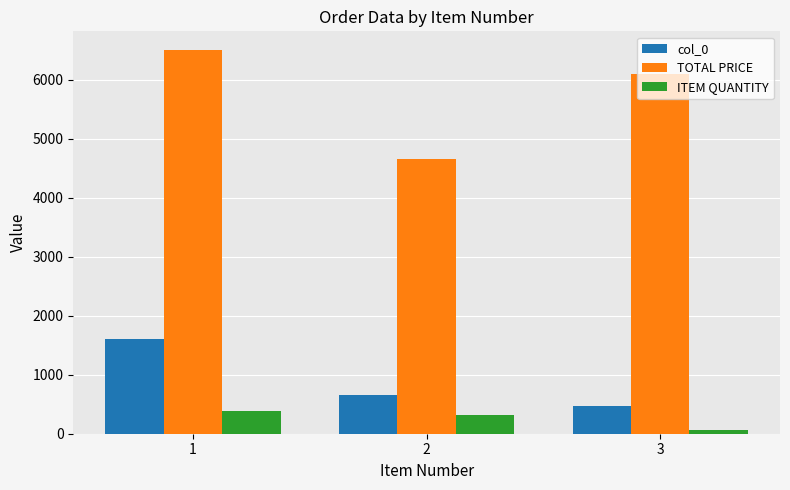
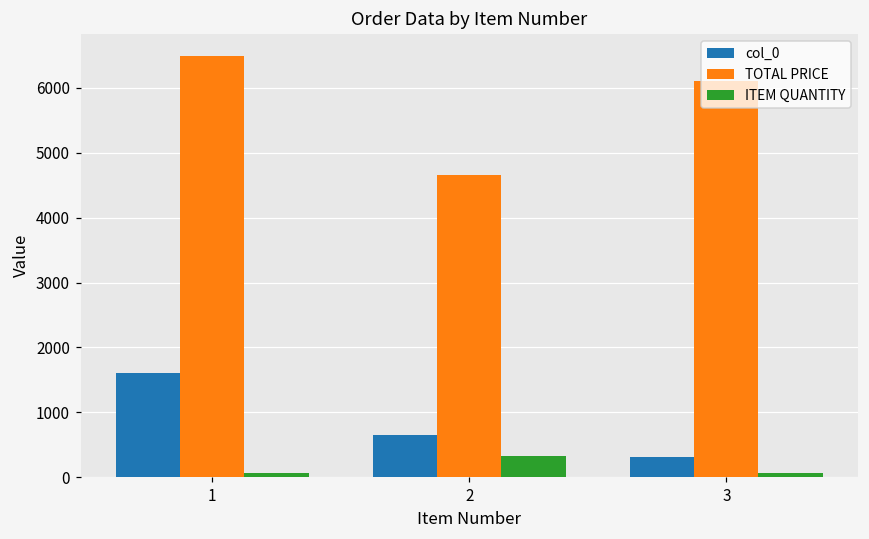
ITEM QUANTITY, 1: 400 -> 100
col_0, 3: 500 -> 300
